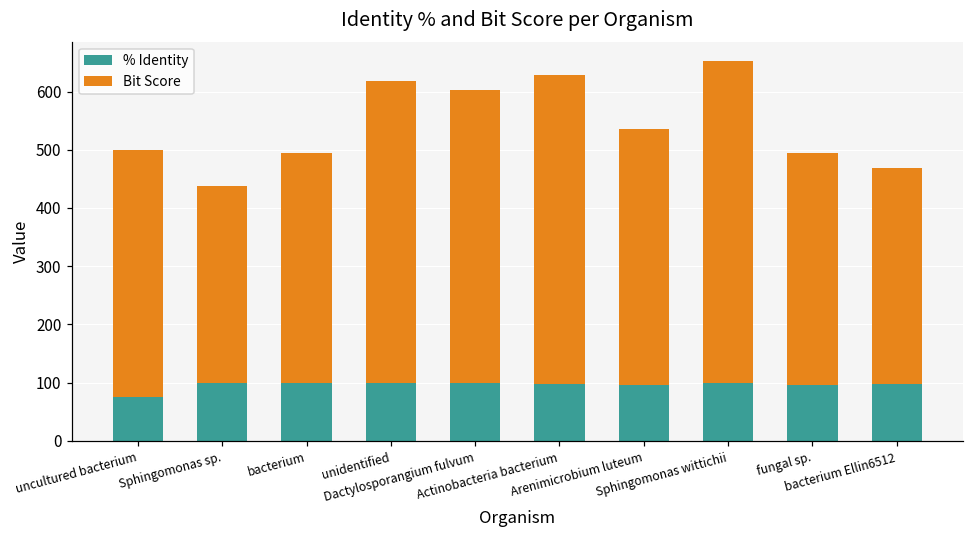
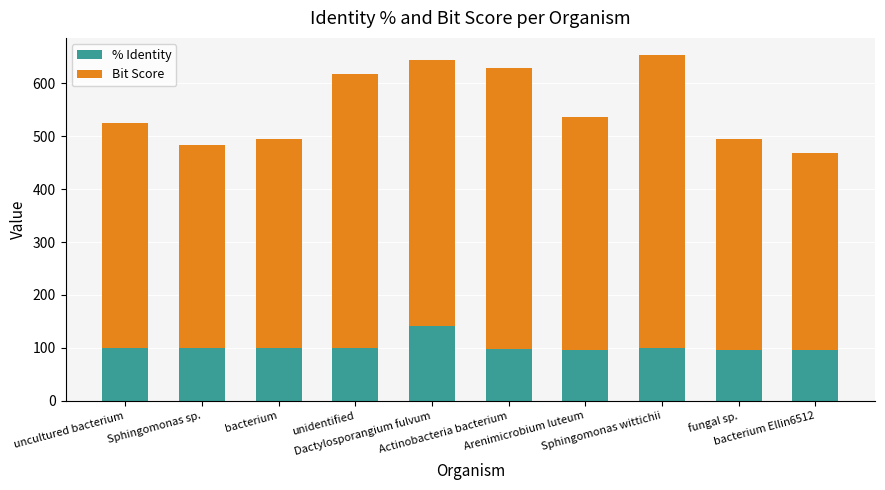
% Identity, uncultured bacterium: 70 -> 100
Bit Score, Sphingomonas sp.: 340 -> 380
% Identity, Dactylosporangium fulvum: 100 -> 140
